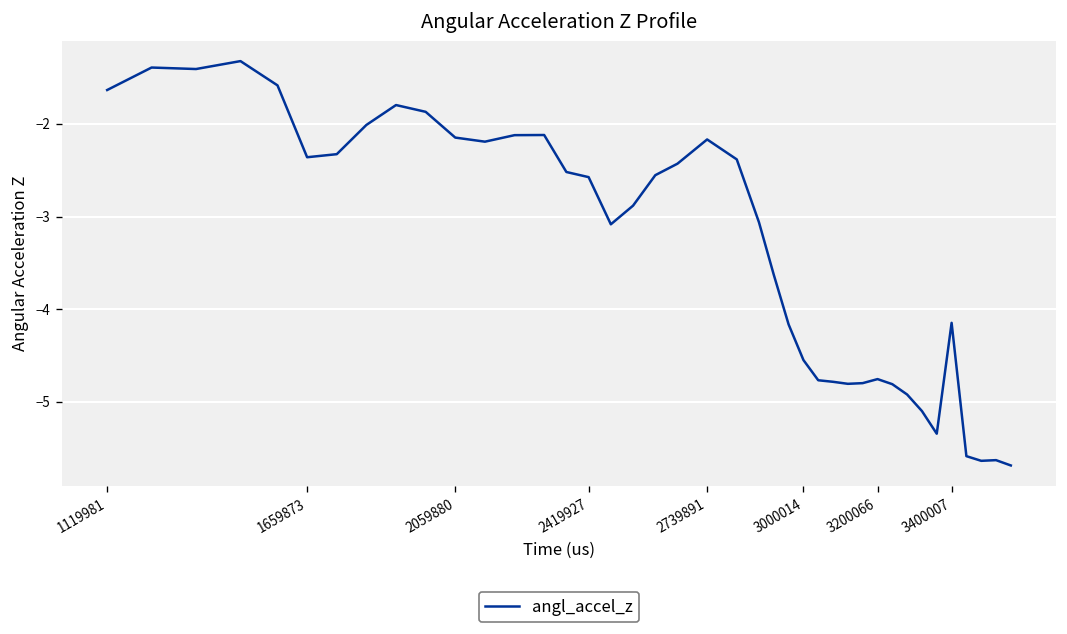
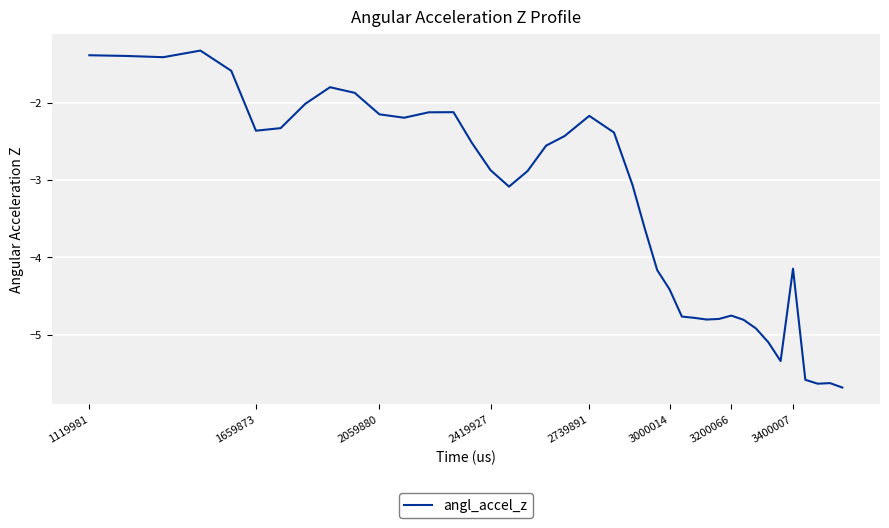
1119981: -1.6 -> -1.4
2419927: -2.6 -> -2.9
3000014: -4.5 -> -4.4
